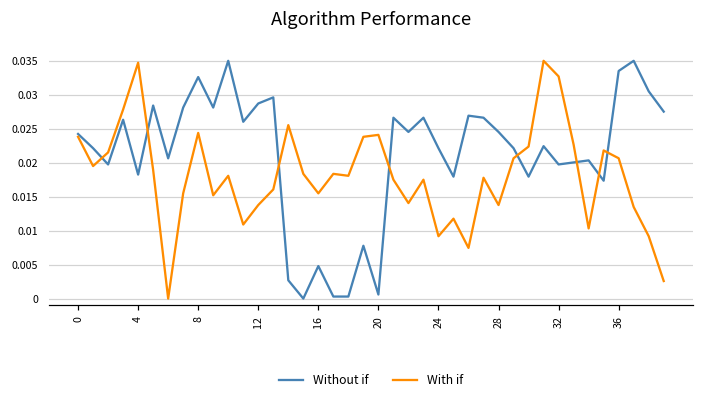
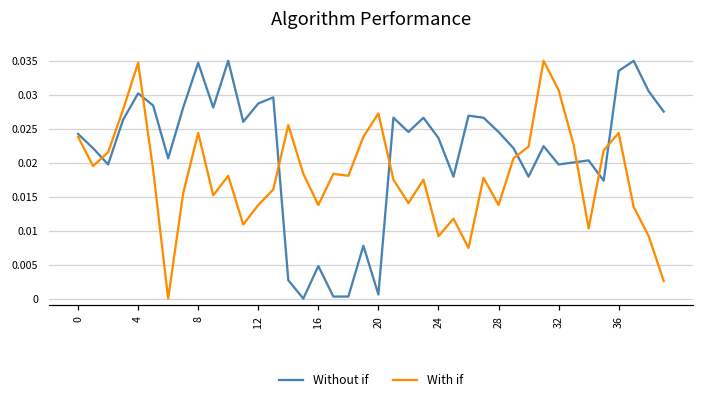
Without if, 4: 0.018 -> 0.030
Without if, 8: 0.033 -> 0.035
With if, 16: 0.015 -> 0.014
With if, 20: 0.024 -> 0.027
Without if, 24: 0.022 -> 0.024
With if, 32: 0.033 -> 0.031
With if, 36: 0.021 -> 0.024
